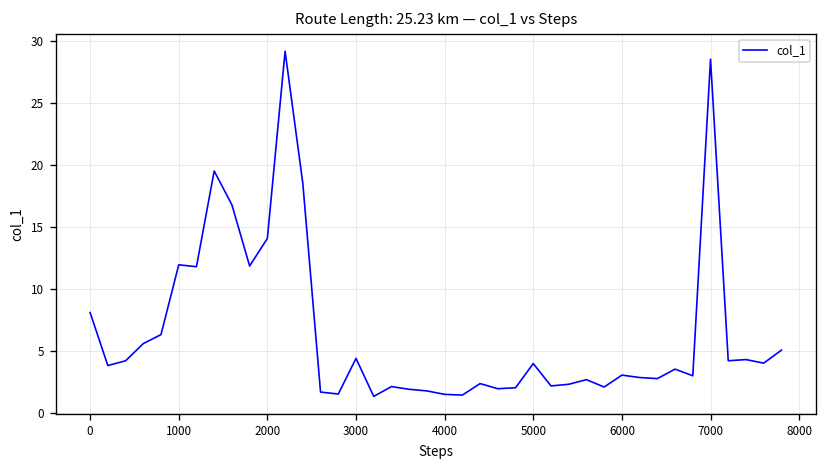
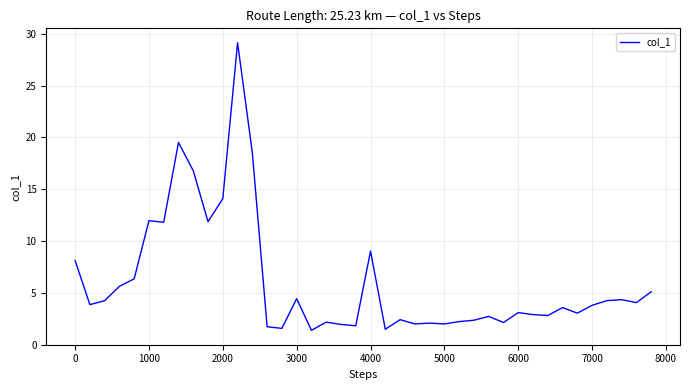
4000: 1.5 -> 9.0
5000: 4.0 -> 2.0
7000: 28.5 -> 3.8
